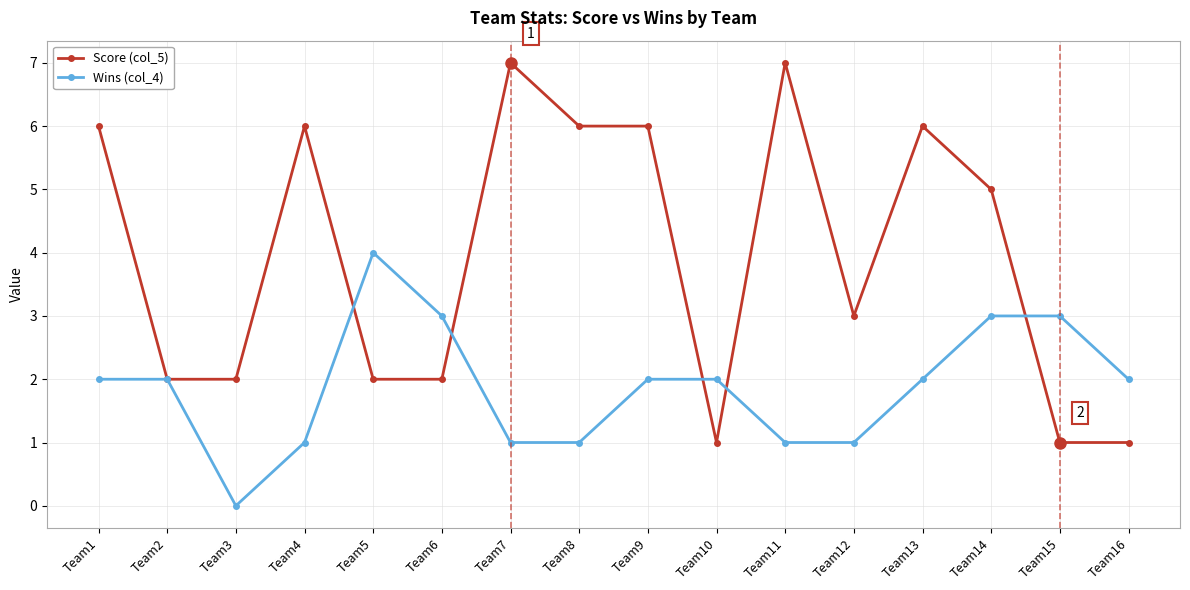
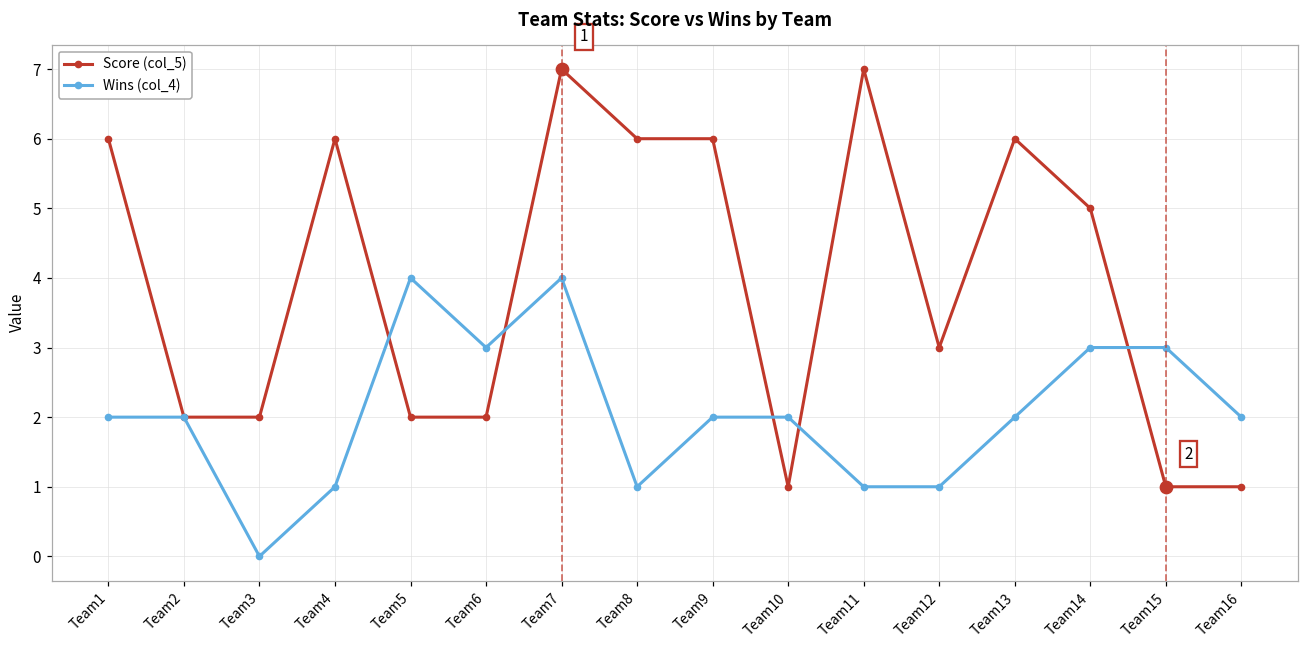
Wins (col_4), Team7: 1 -> 4
